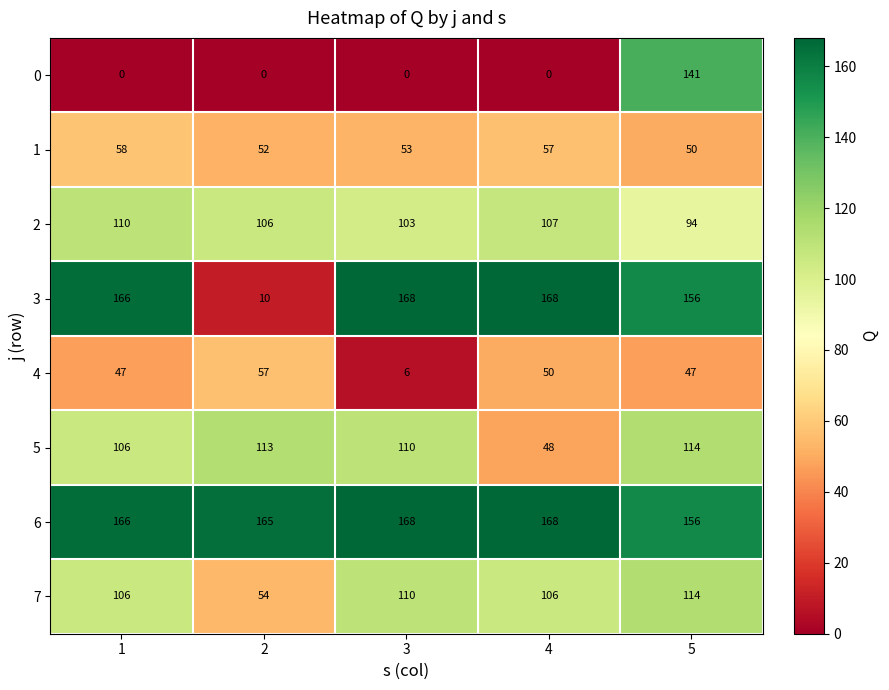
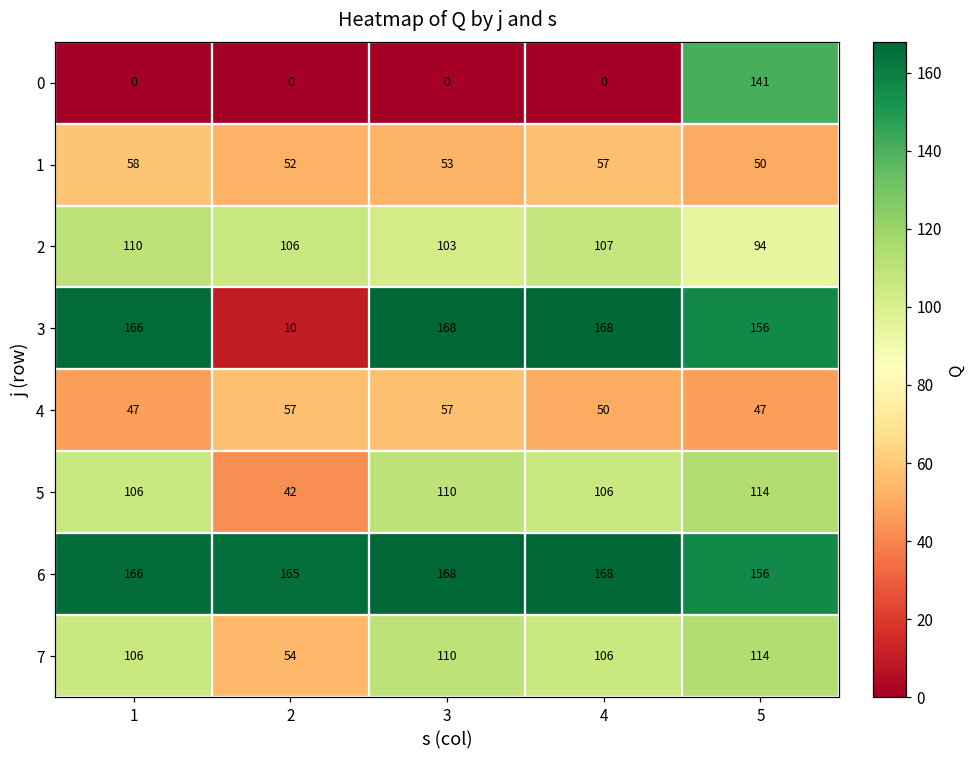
4, 3: 6 -> 57
5, 2: 113 -> 42
5, 4: 48 -> 106
